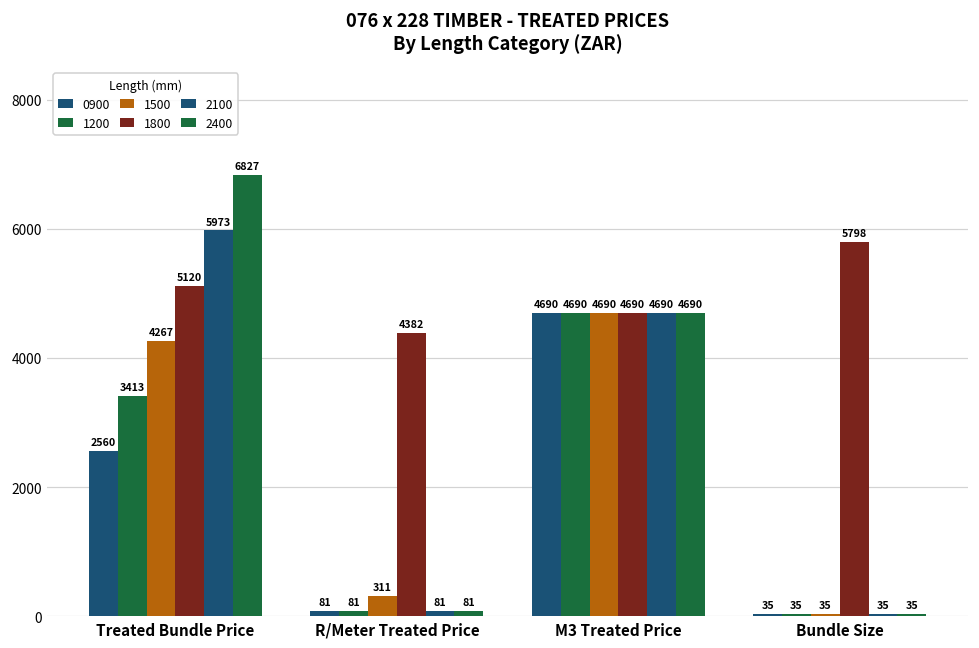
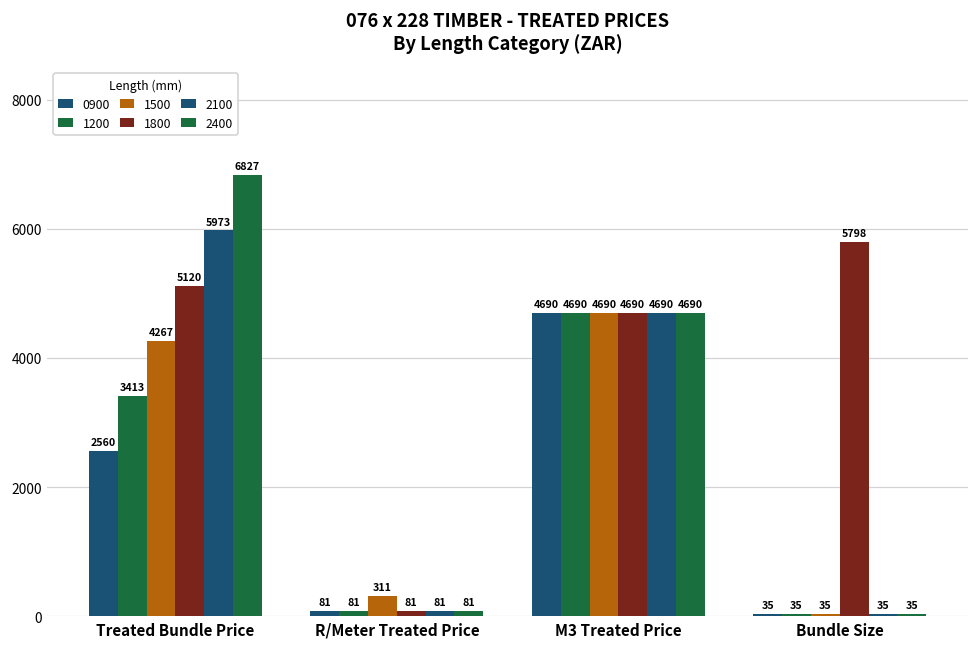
1800, R/Meter Treated Price: 4382 -> 81
